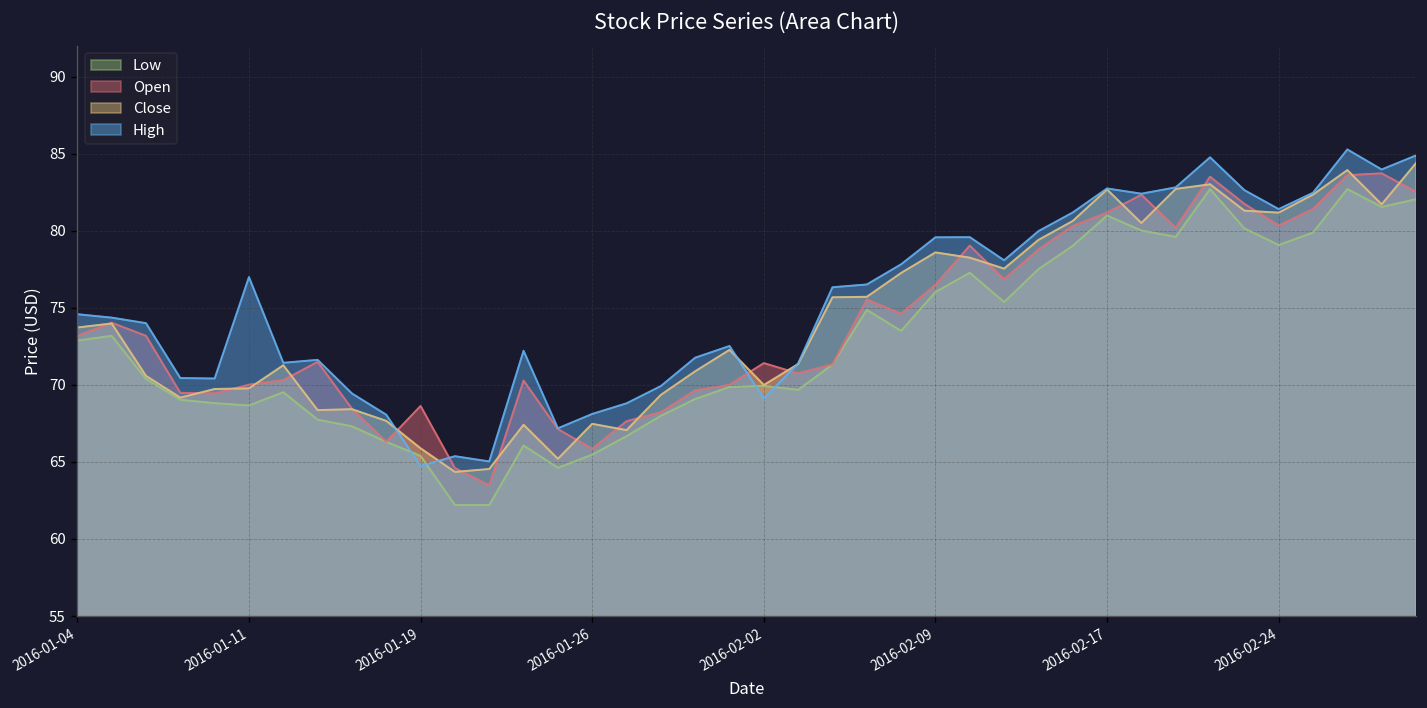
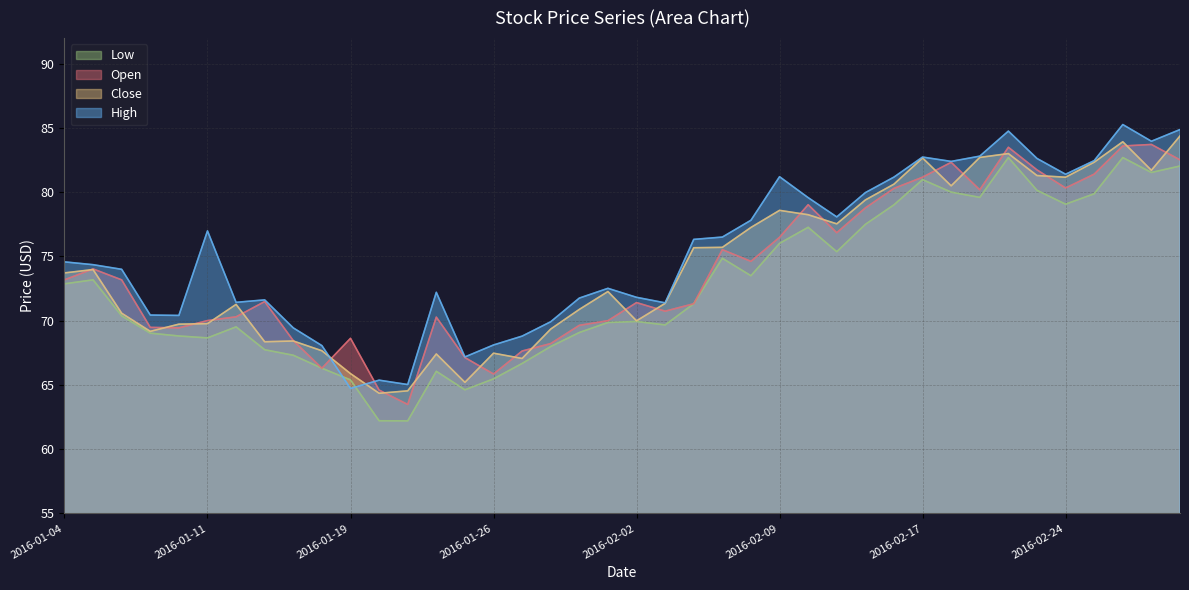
High, 2016-02-02: 69.1 -> 71.8
High, 2016-02-09: 79.6 -> 81.2
